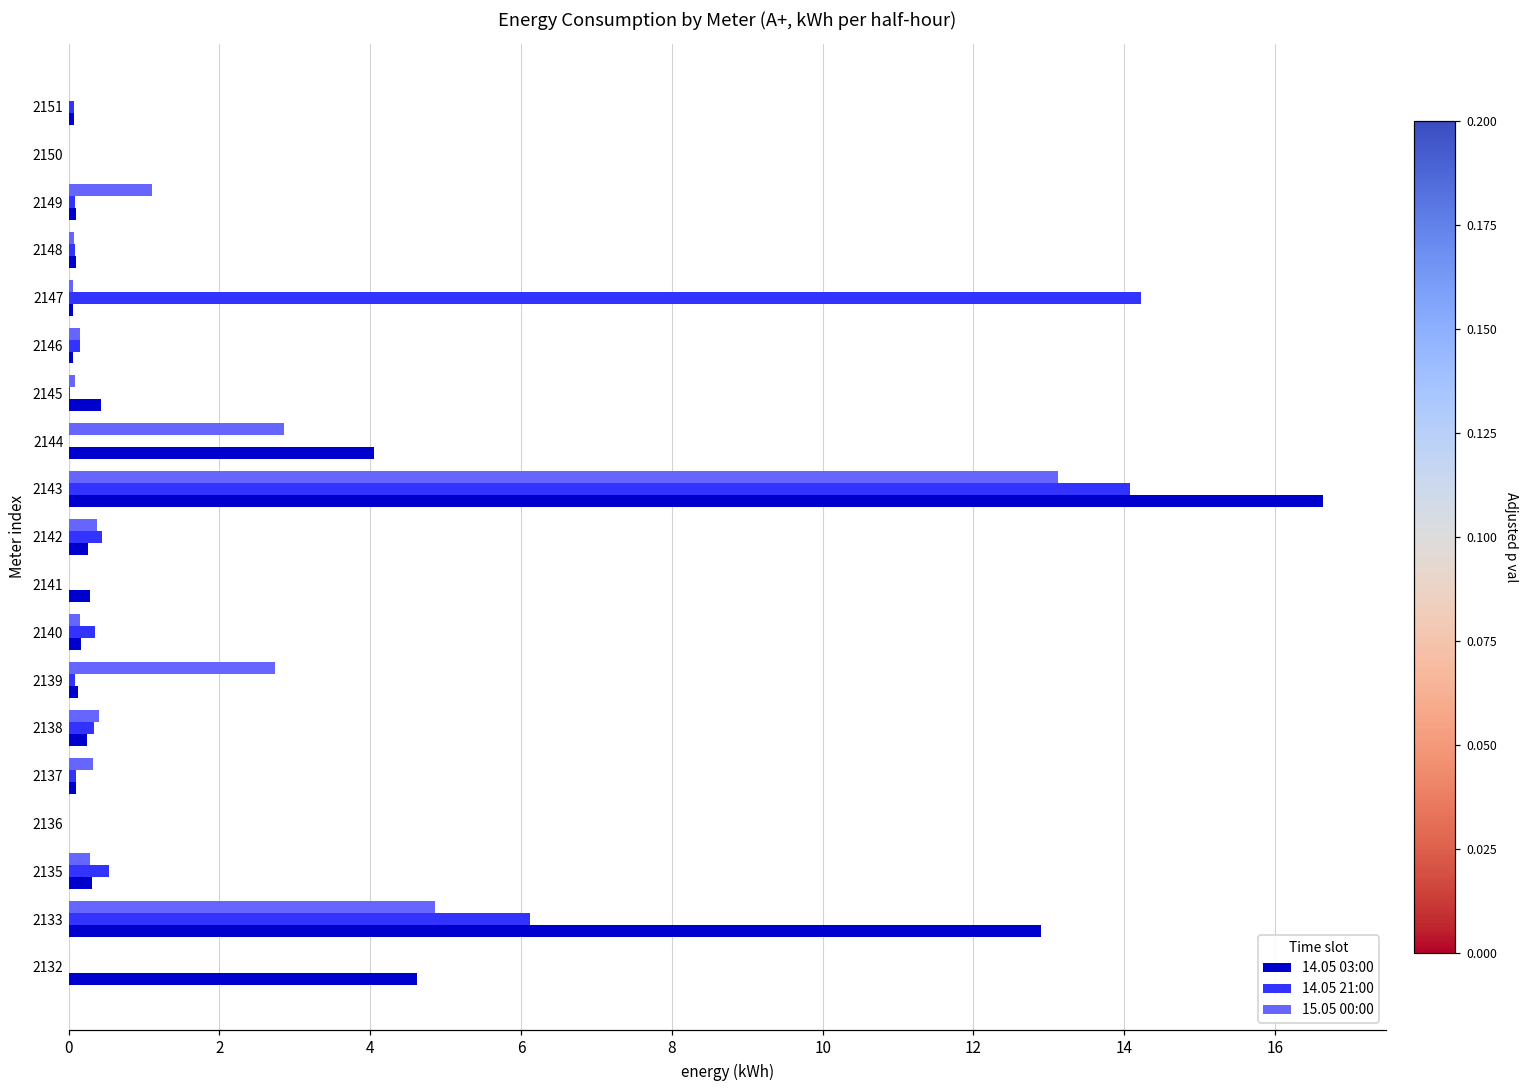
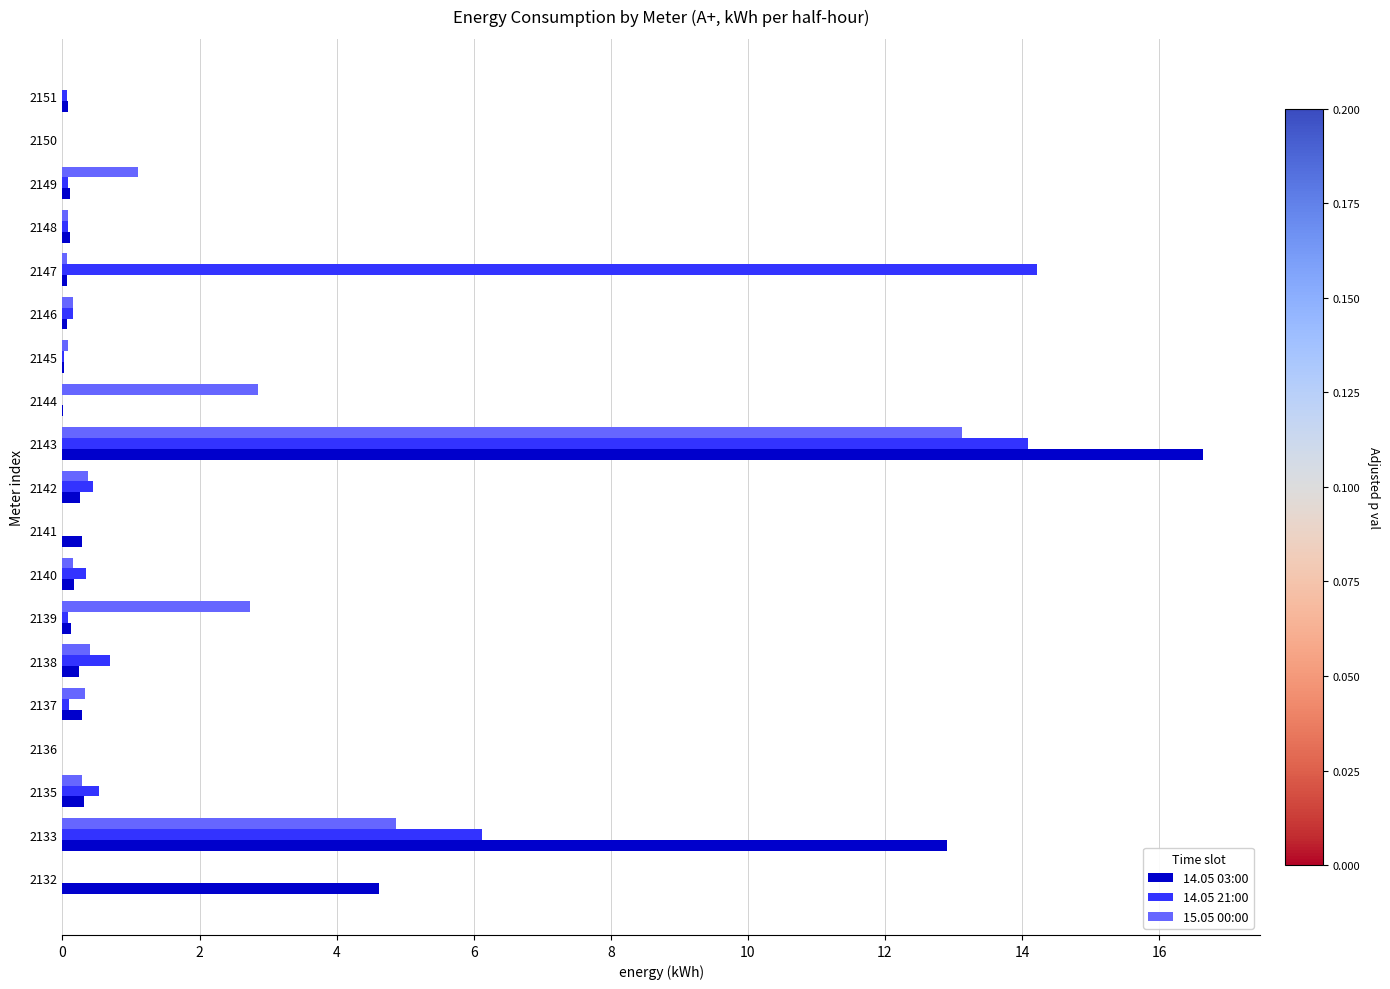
14.05 03:00, 2145: 0.4 -> 0.0
14.05 03:00, 2144: 4.1 -> 0.0
14.05 21:00, 2138: 0.3 -> 0.7
14.05 03:00, 2137: 0.1 -> 0.3
